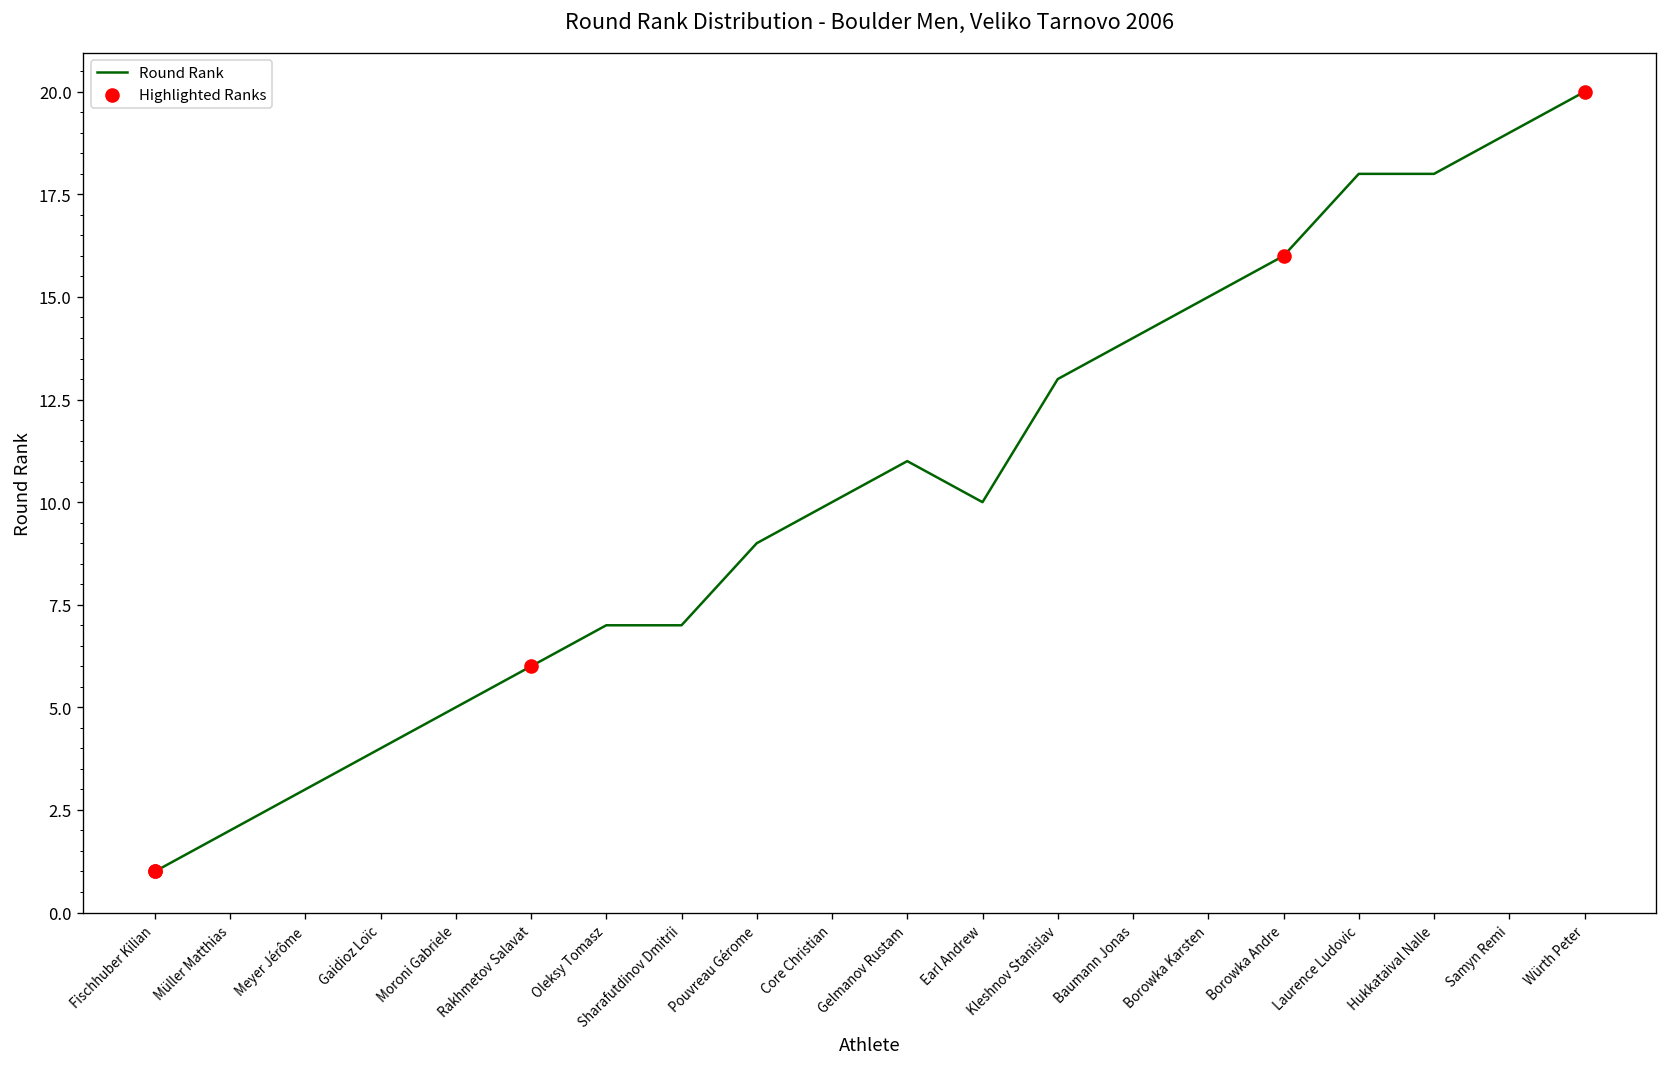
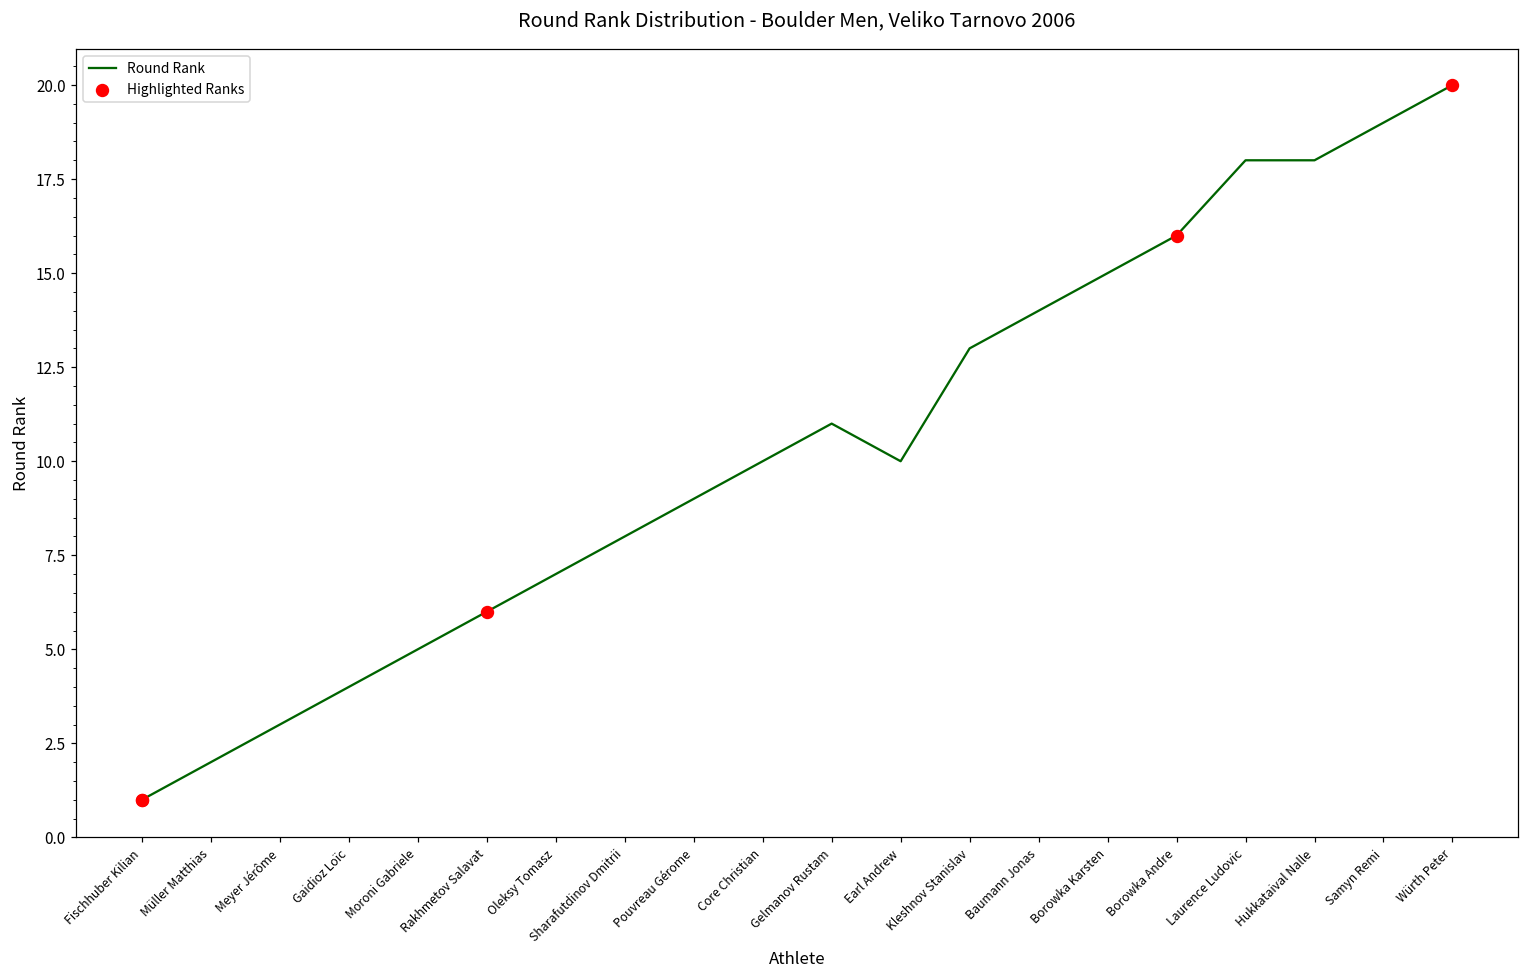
Round Rank, Sharafutdinov Dmitrii: 7 -> 8
